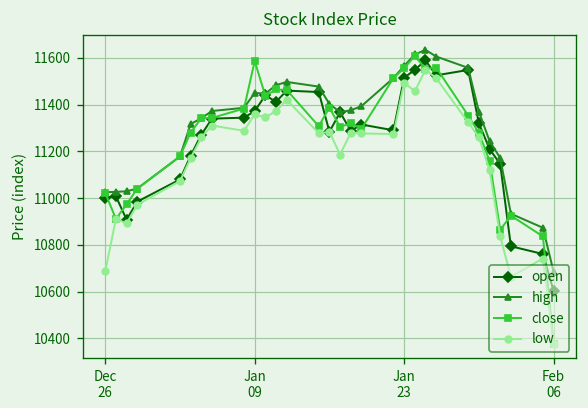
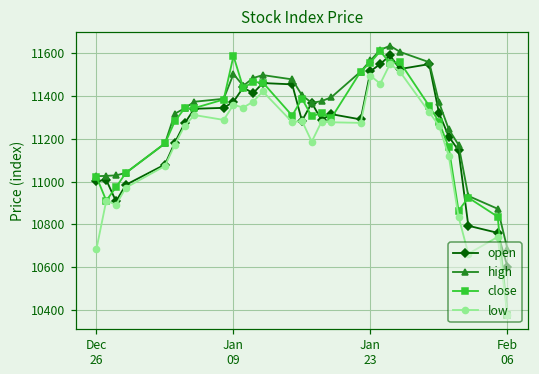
high, Jan 09: 11450 -> 11500
